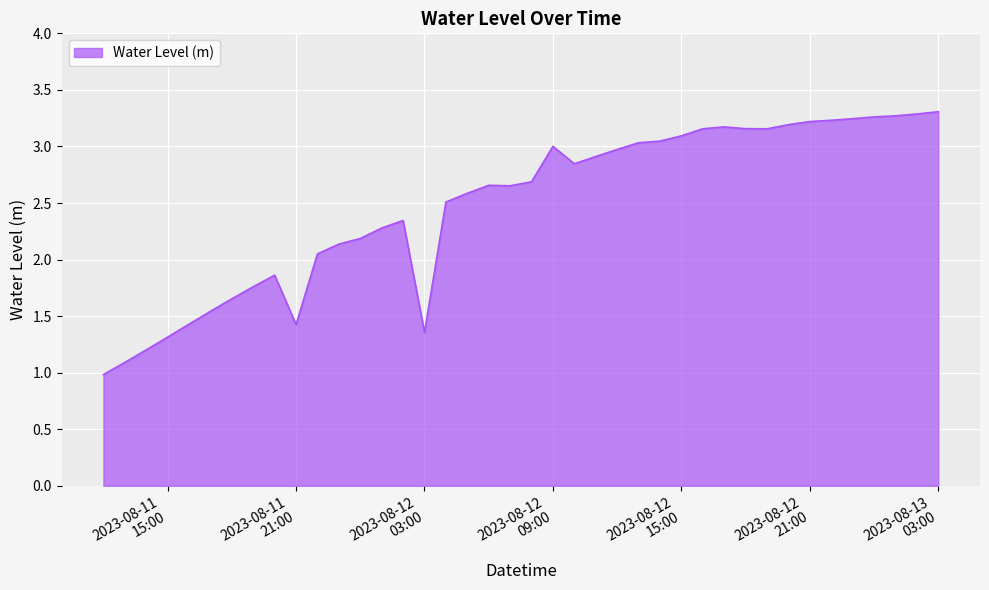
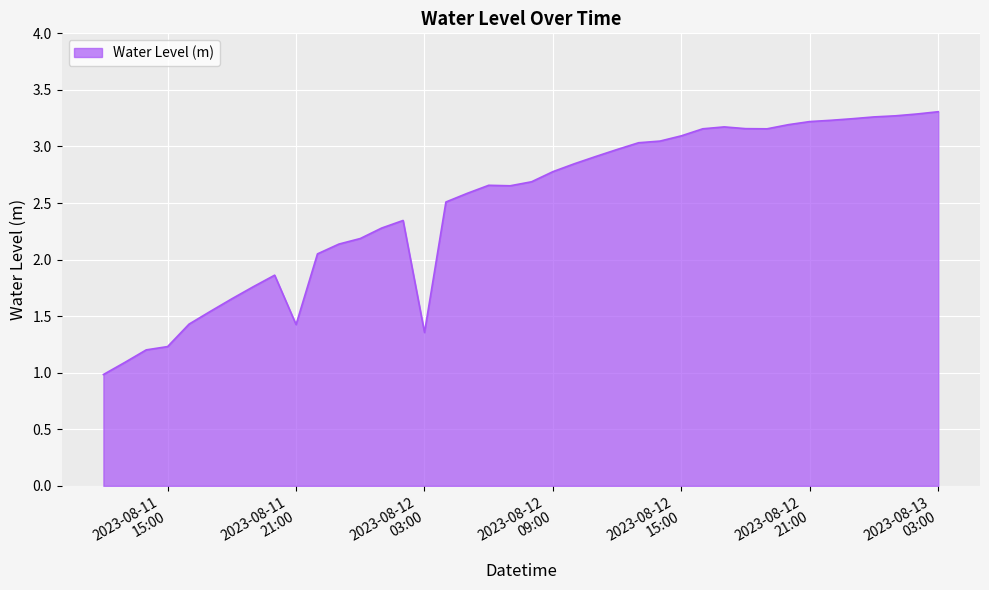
2023-08-11 15:00: 1.31 -> 1.23
2023-08-12 09:00: 3.00 -> 2.78
